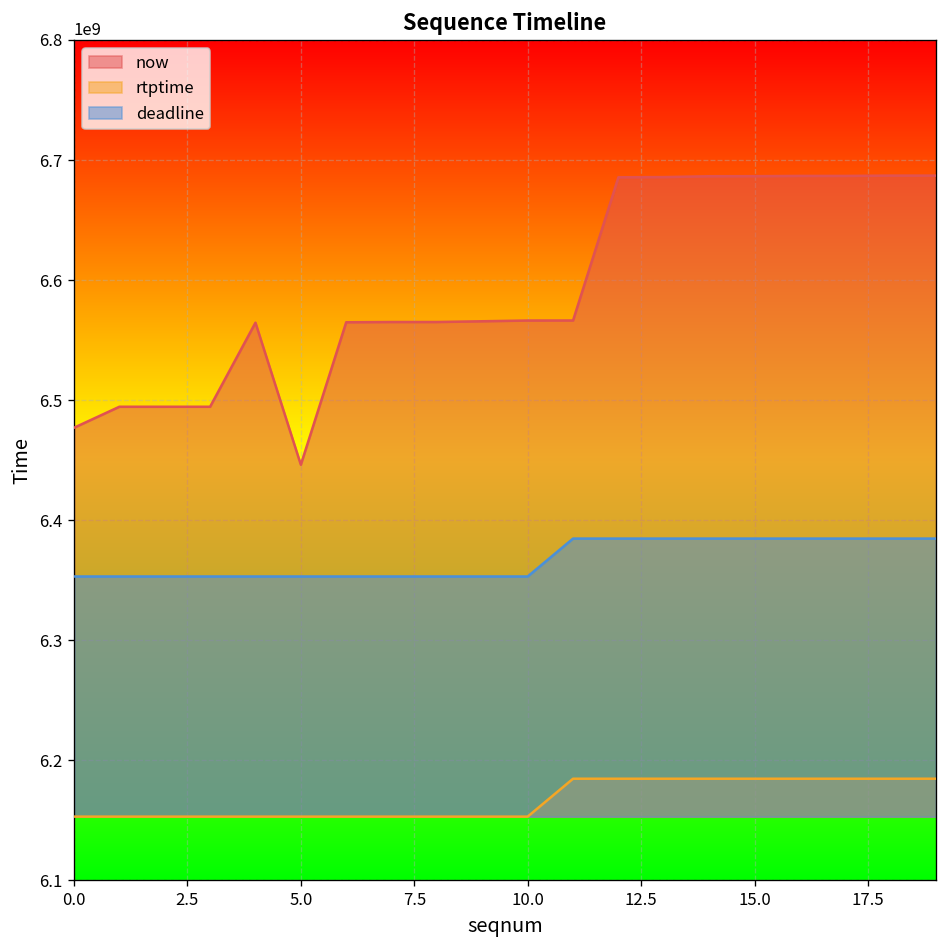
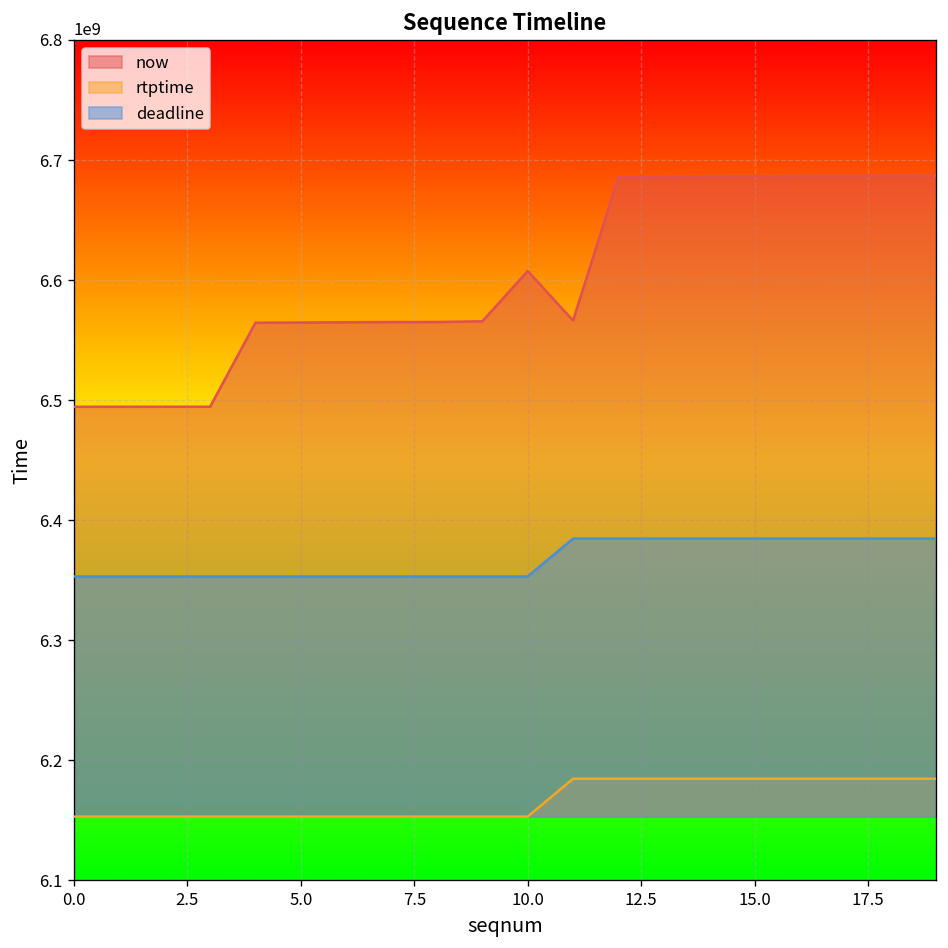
now, 0.0: 6477000000 -> 6495000000
now, 5.0: 6446000000 -> 6565000000
now, 10.0: 6566000000 -> 6608000000
